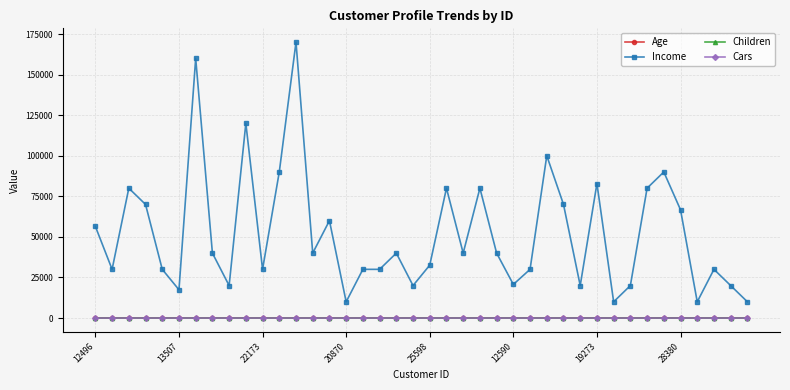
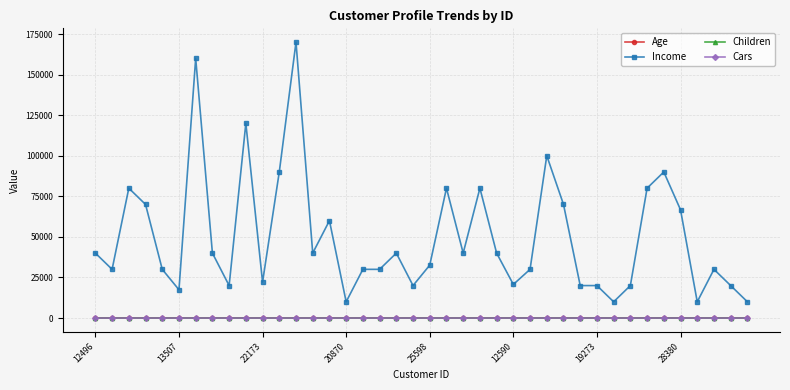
Income, 12496: 56000 -> 40000
Income, 22173: 30000 -> 22000
Income, 19273: 83000 -> 20000
